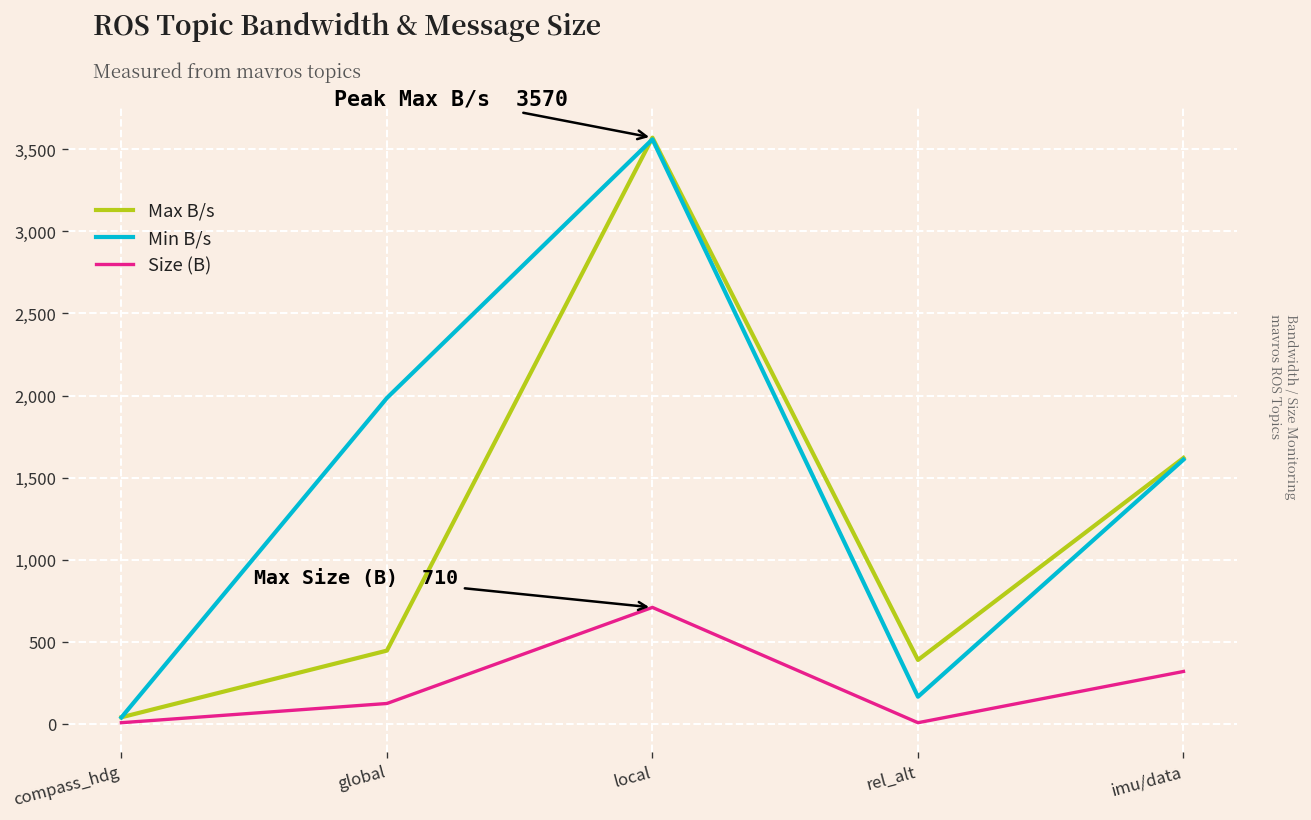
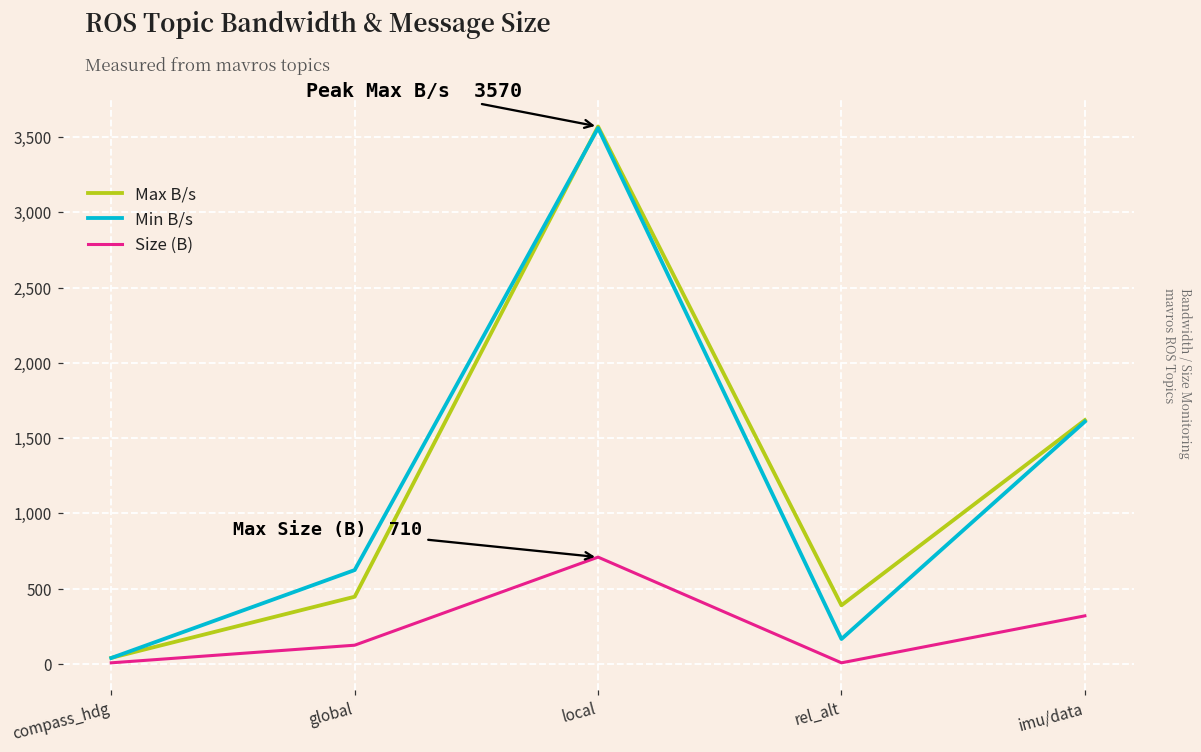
Min B/s, global: 1,990 -> 620
